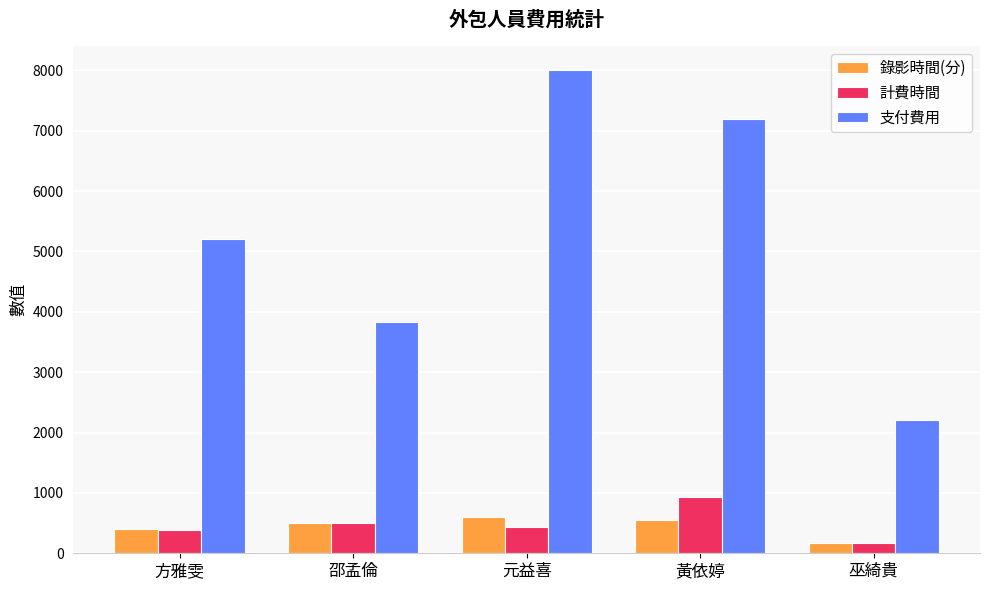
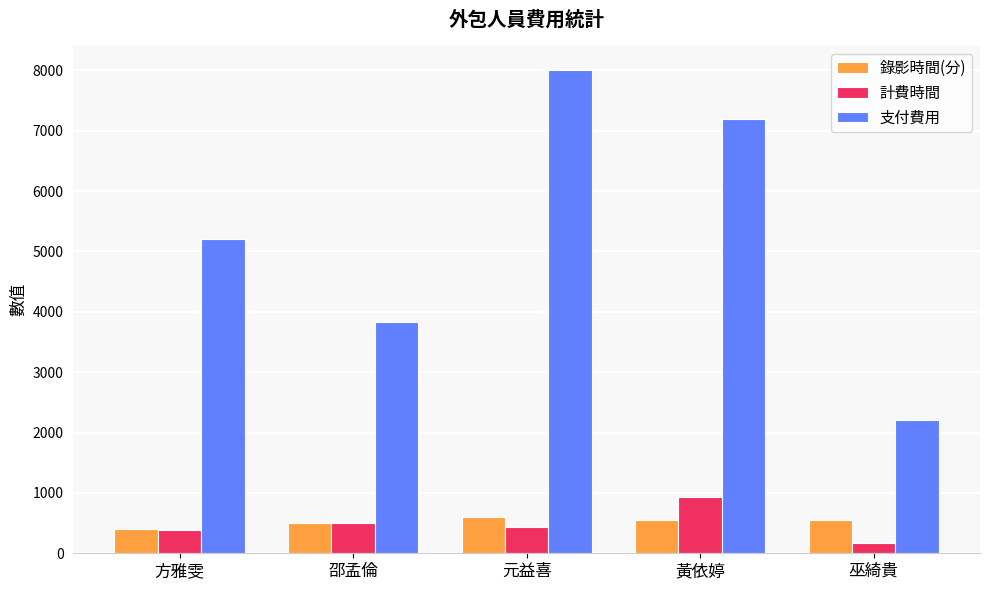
錄影時間(分), 巫綺貴: 200 -> 600
